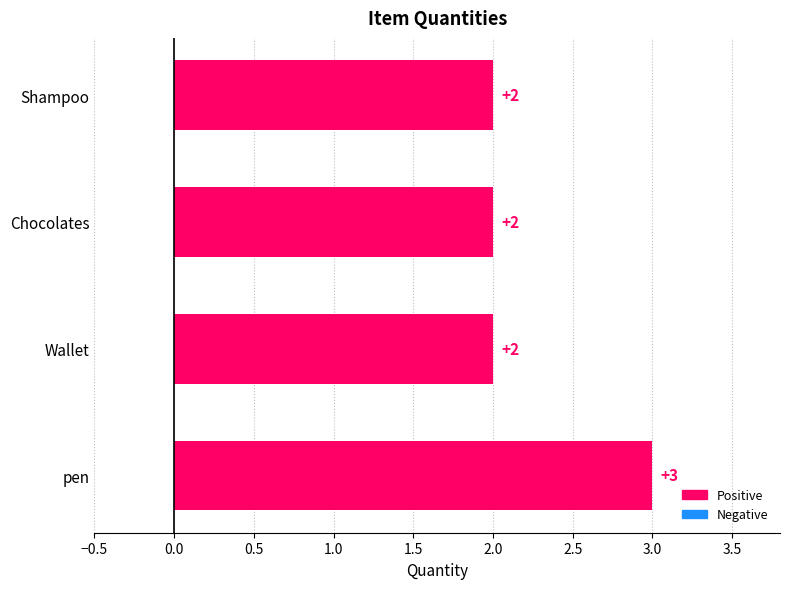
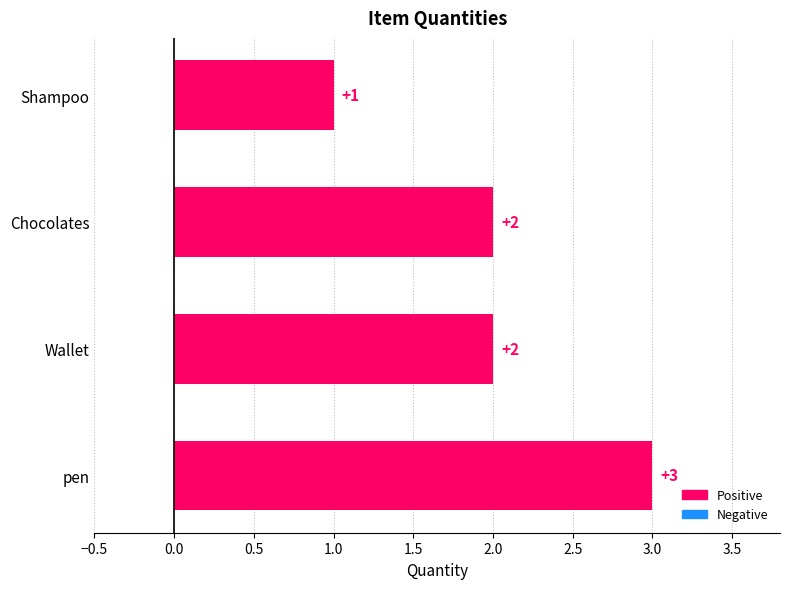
Shampoo: +2 -> +1
